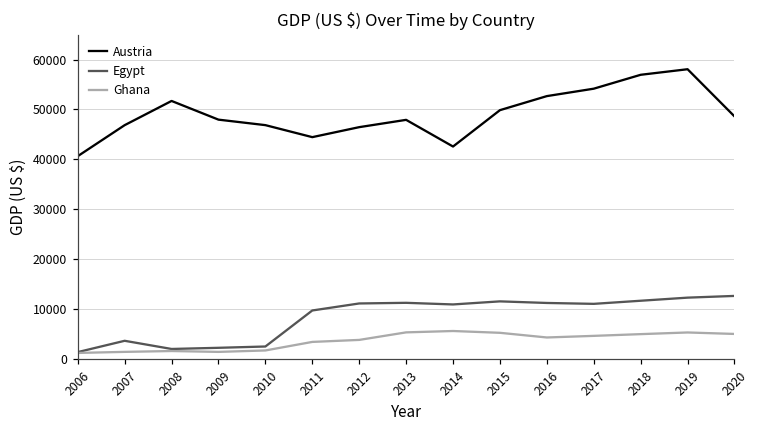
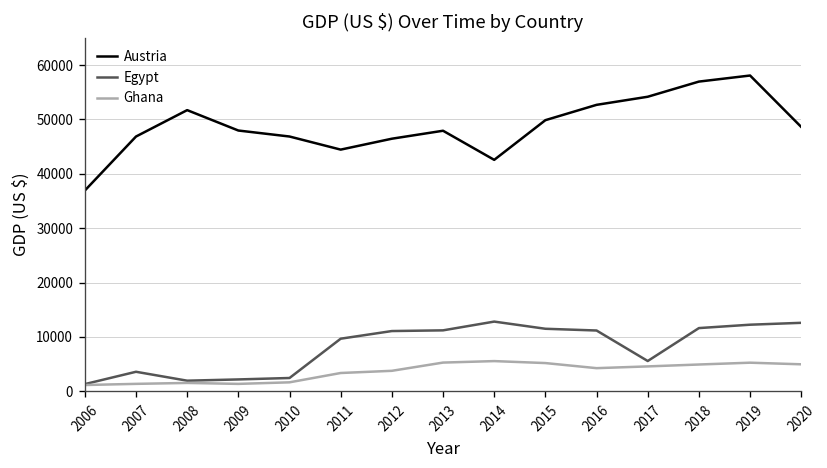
Austria, 2006: 41000 -> 37000
Egypt, 2014: 11000 -> 13000
Egypt, 2017: 11000 -> 6000
